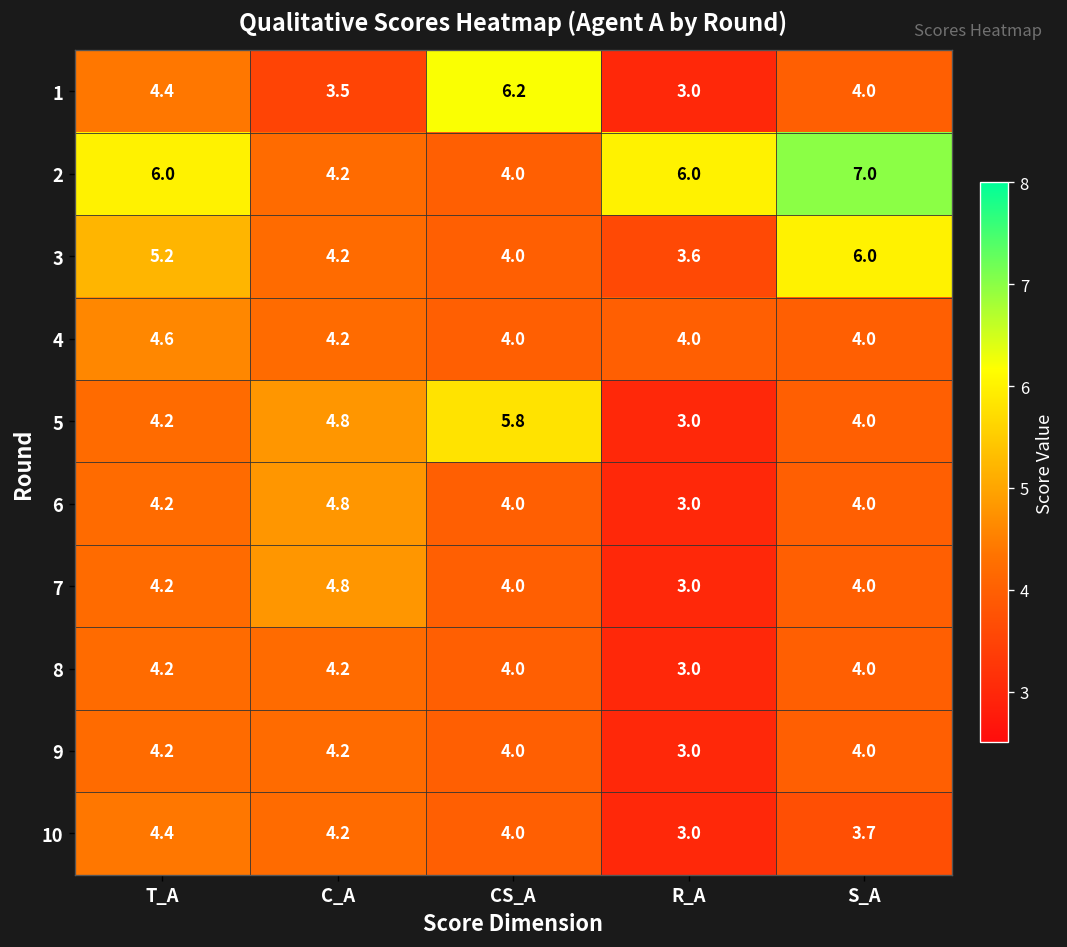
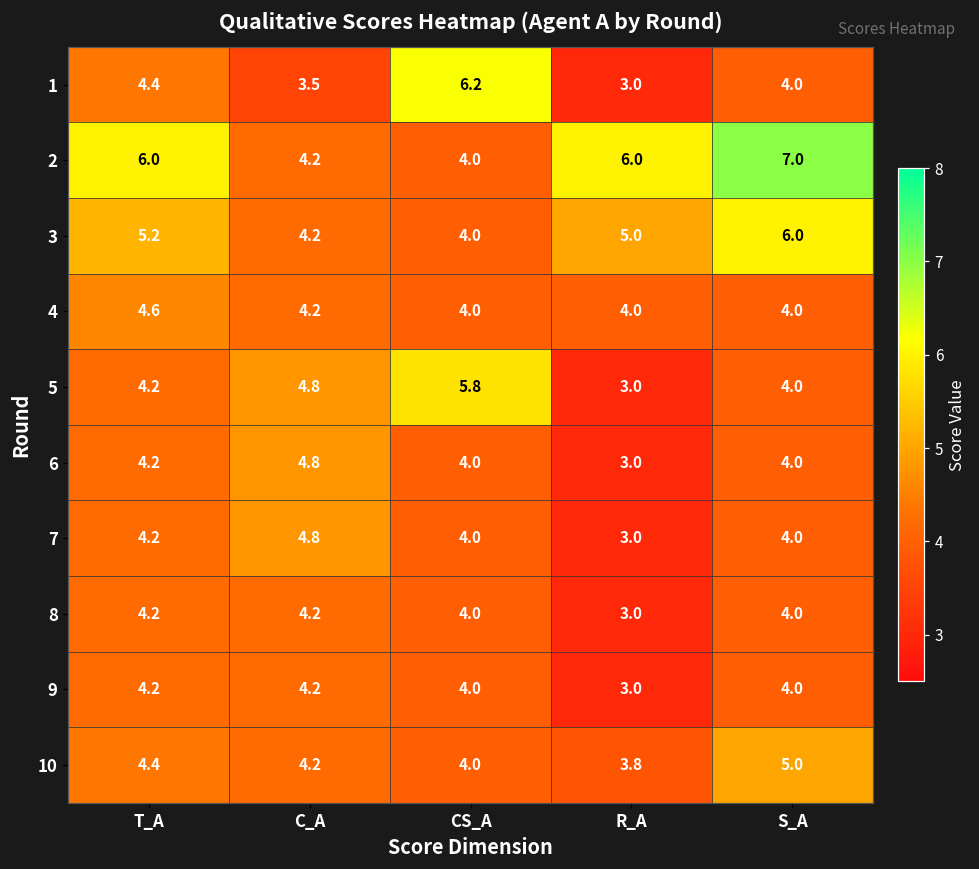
3, R_A: 3.6 -> 5.0
10, R_A: 3.0 -> 3.8
10, S_A: 3.7 -> 5.0
